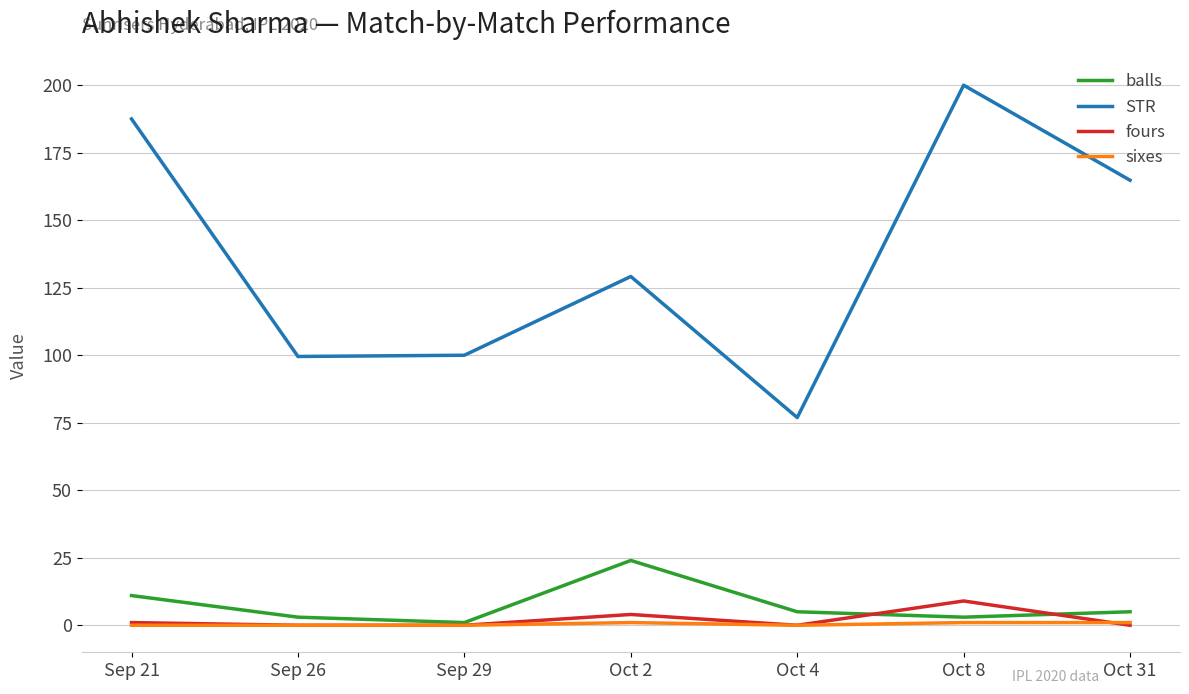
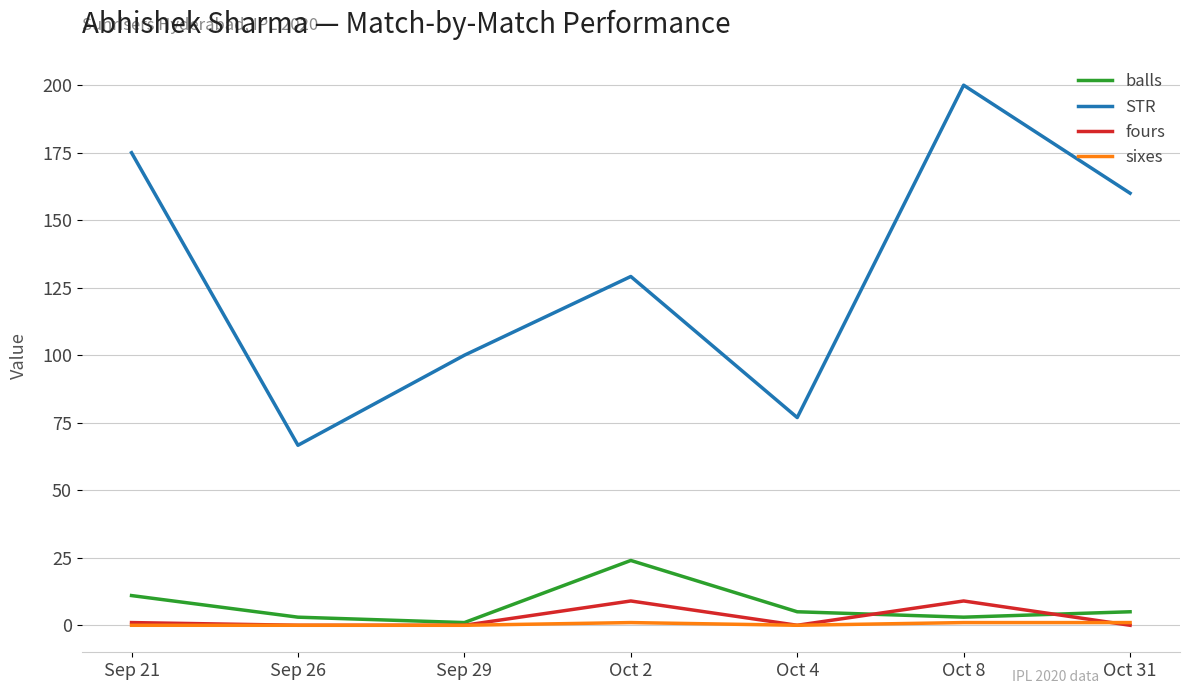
STR, Sep 21: 188 -> 175
STR, Sep 26: 100 -> 67
fours, Oct 2: 4 -> 9
STR, Oct 31: 165 -> 160
